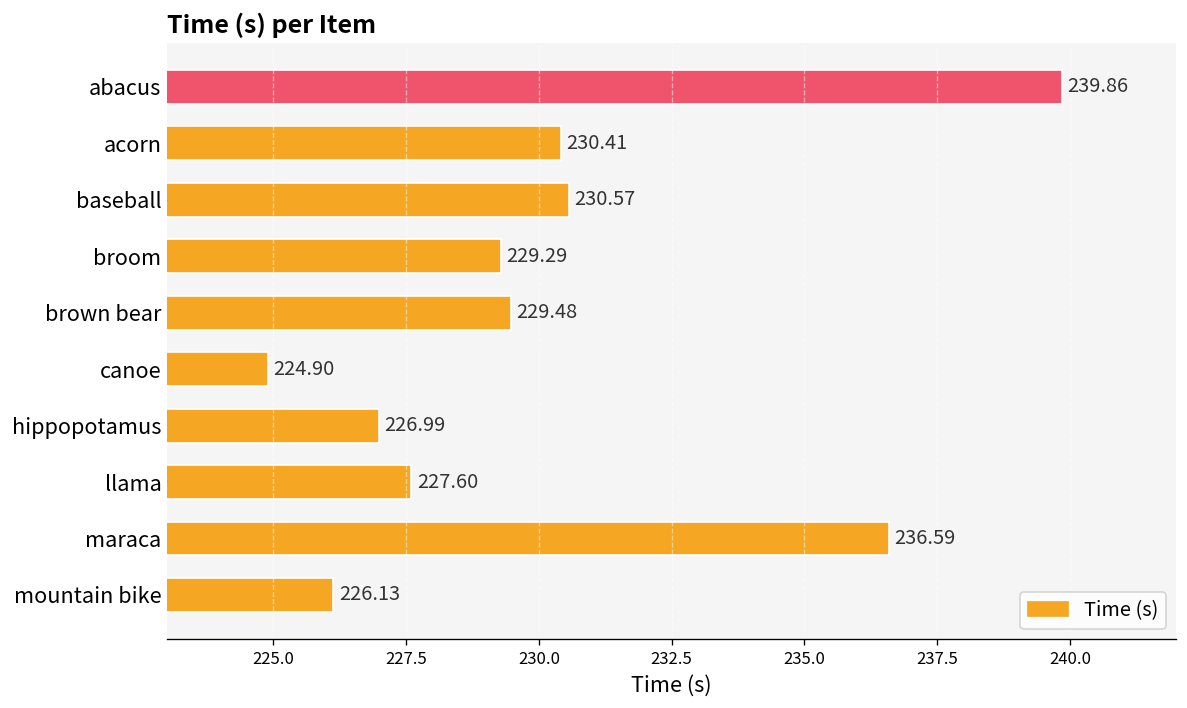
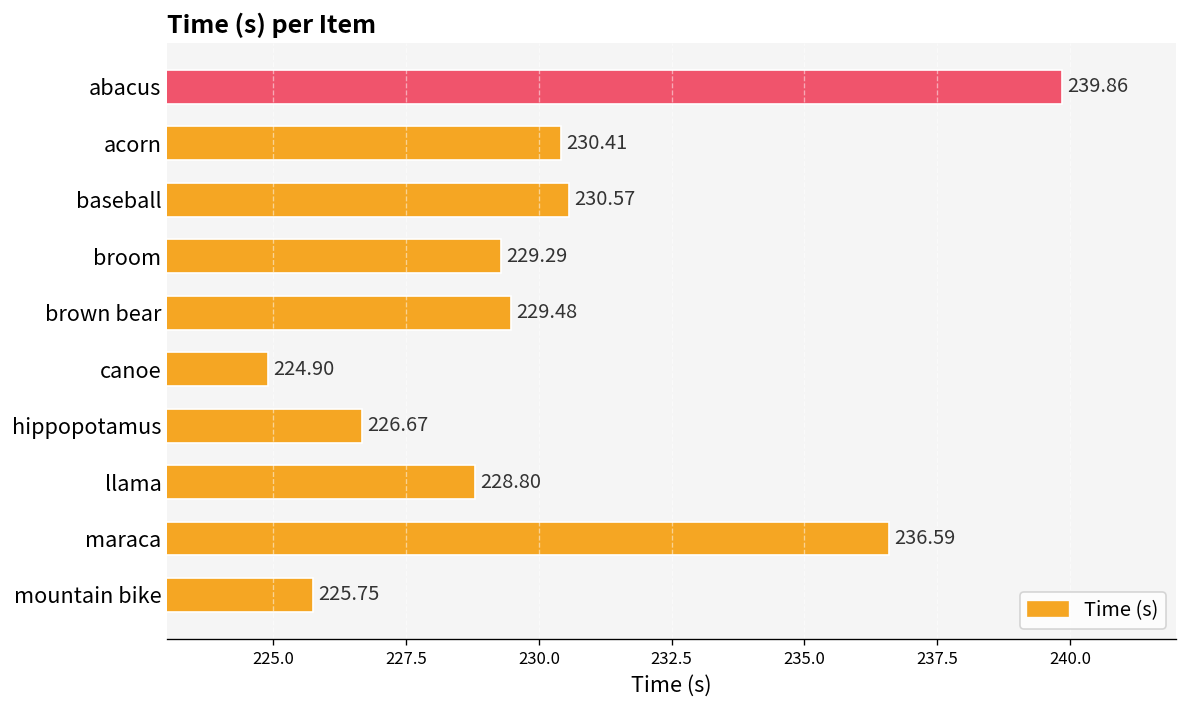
hippopotamus: 226.99 -> 226.67
llama: 227.60 -> 228.80
mountain bike: 226.13 -> 225.75
